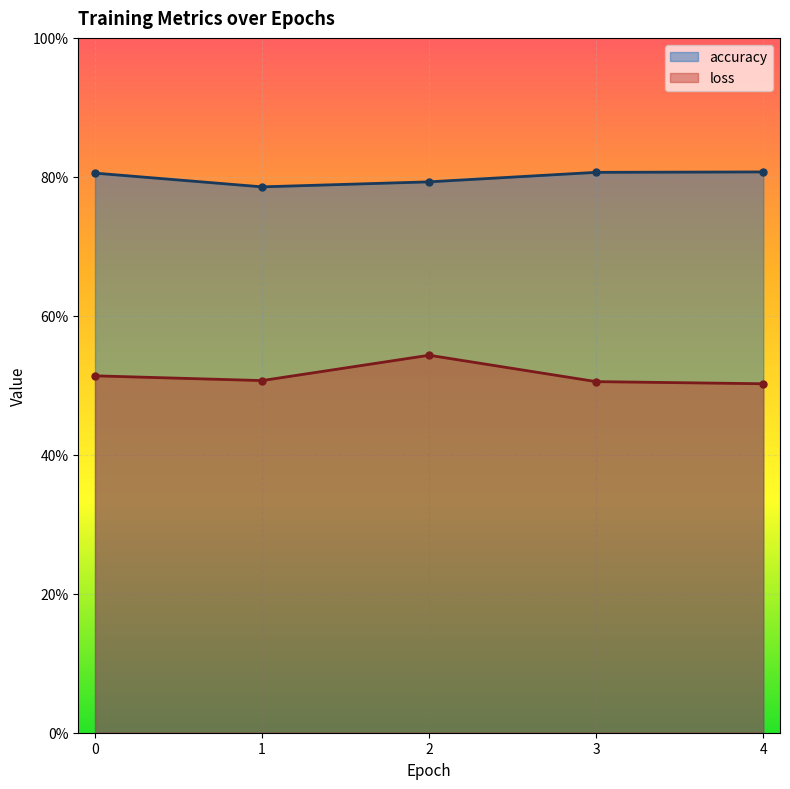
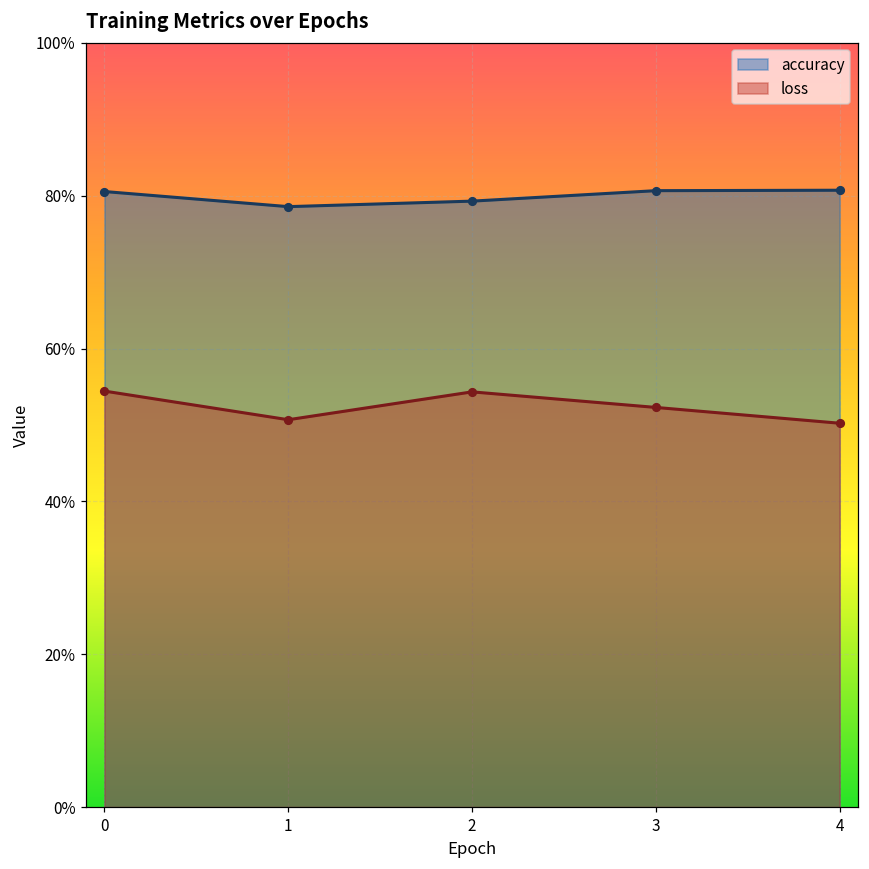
loss, 0: 51% -> 54%
loss, 3: 51% -> 52%
